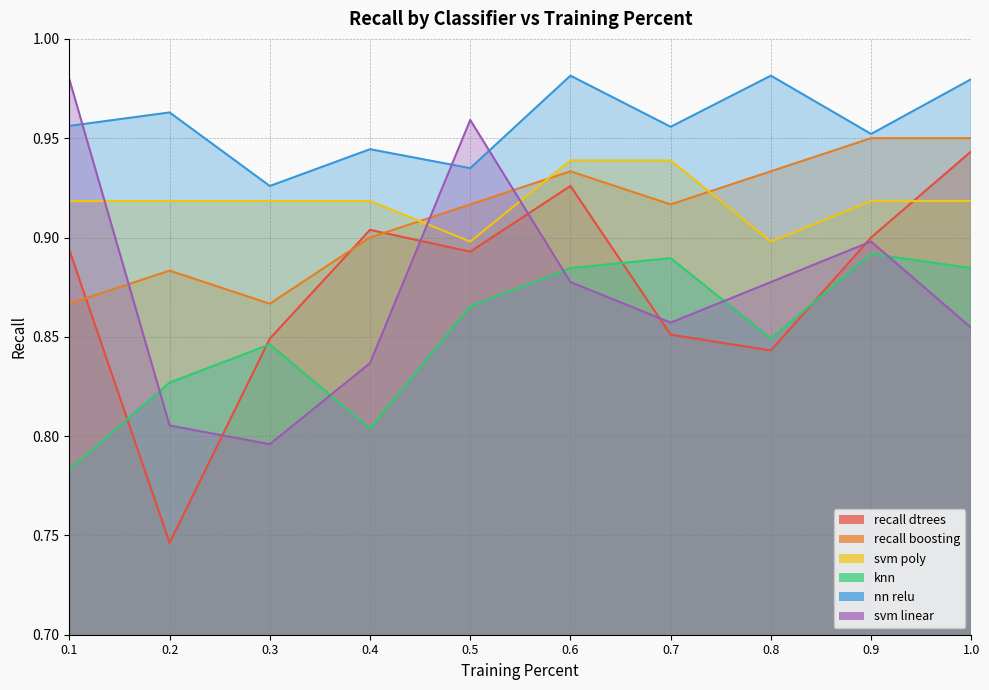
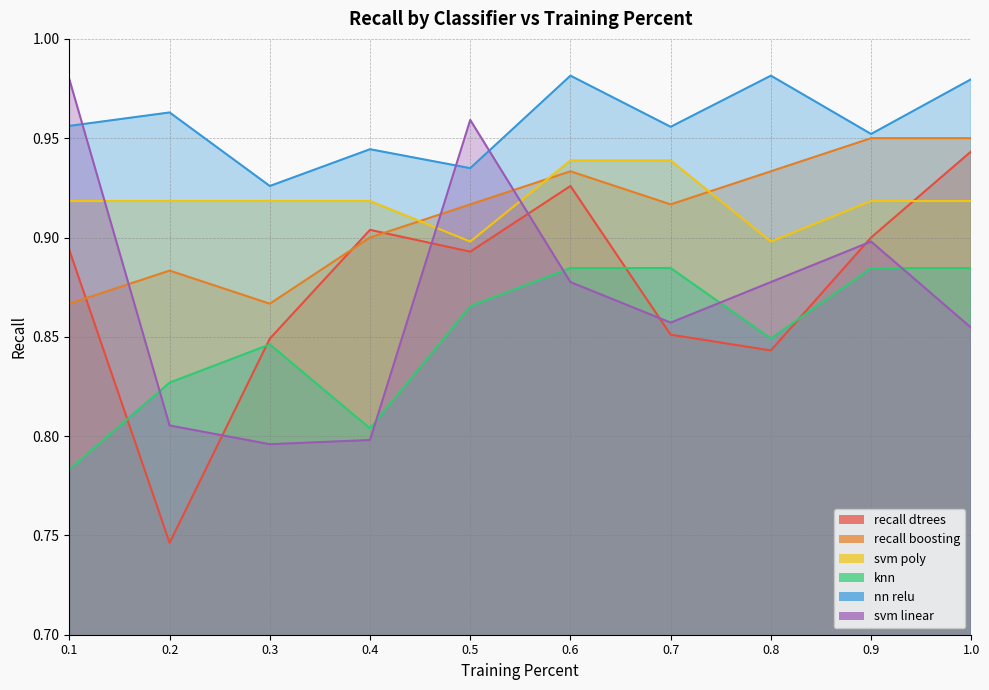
svm linear, 0.4: 0.837 -> 0.798
knn, 0.7: 0.890 -> 0.885
knn, 0.9: 0.892 -> 0.885
